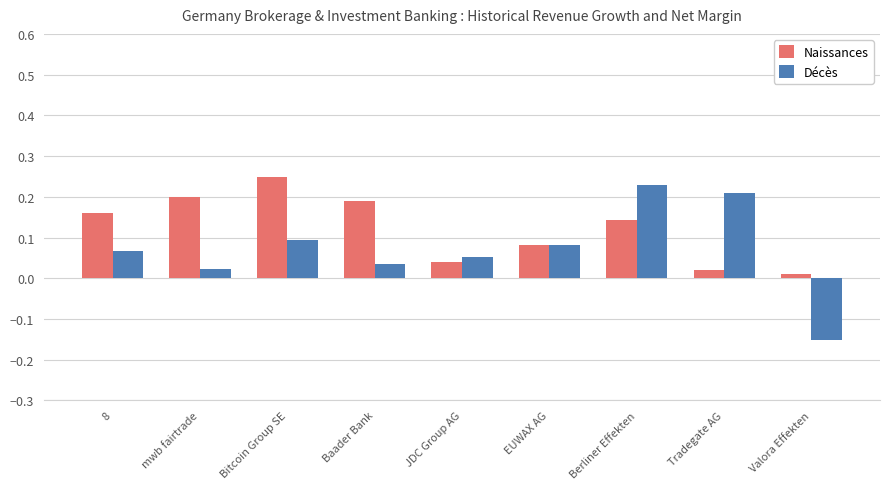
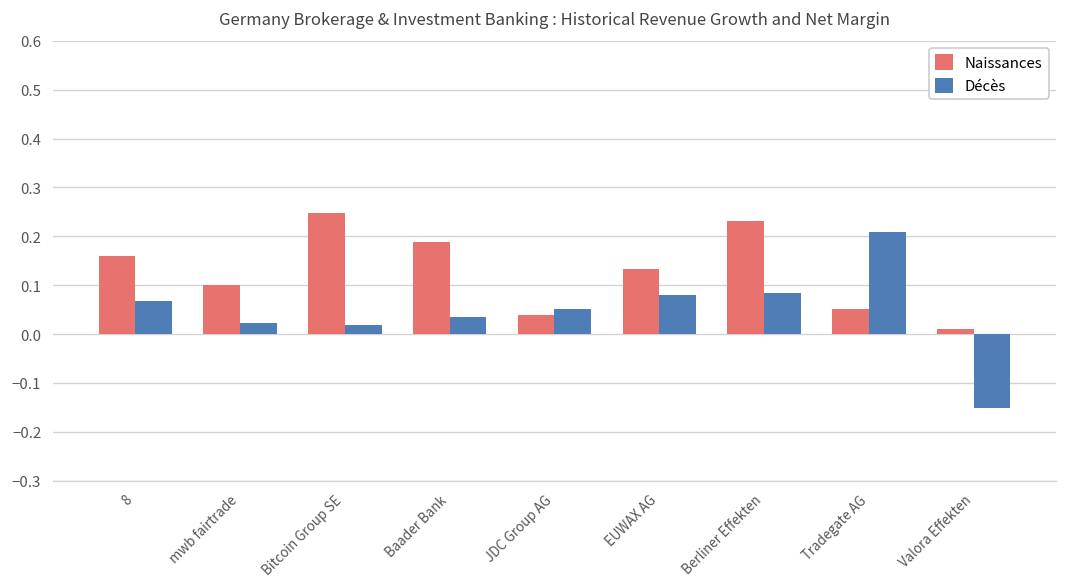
Naissances, mwb fairtrade: 0.2 -> 0.1
Décès, Bitcoin Group SE: 0.09 -> 0.02
Naissances, EUWAX AG: 0.08 -> 0.13
Naissances, Berliner Effekten: 0.14 -> 0.23
Décès, Berliner Effekten: 0.23 -> 0.08
Naissances, Tradegate AG: 0.02 -> 0.05
